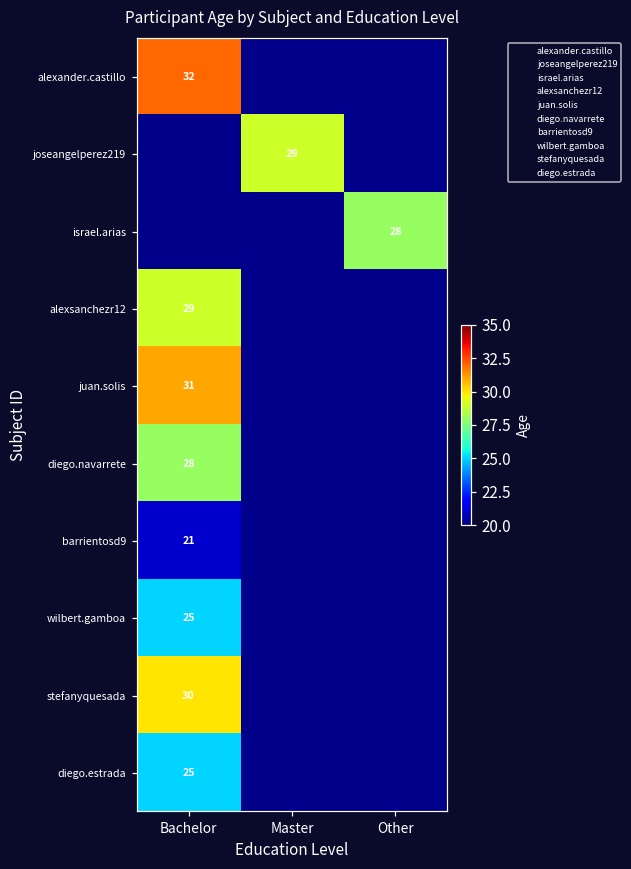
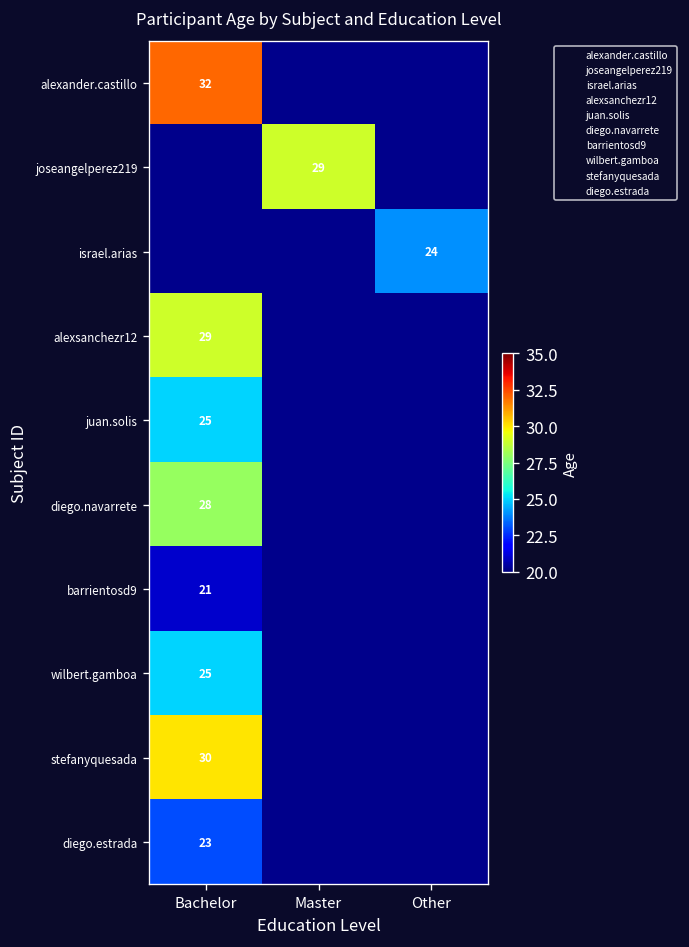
israel.arias, Other: 28 -> 24
juan.solis, Bachelor: 31 -> 25
diego.estrada, Bachelor: 25 -> 23
